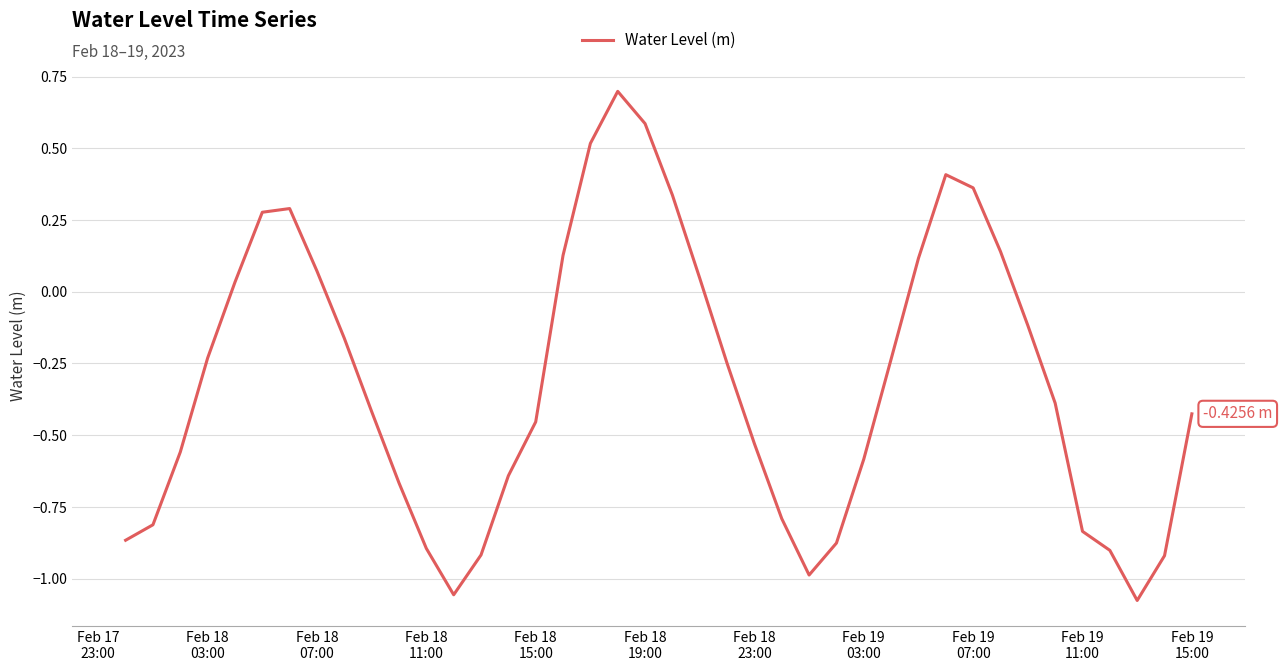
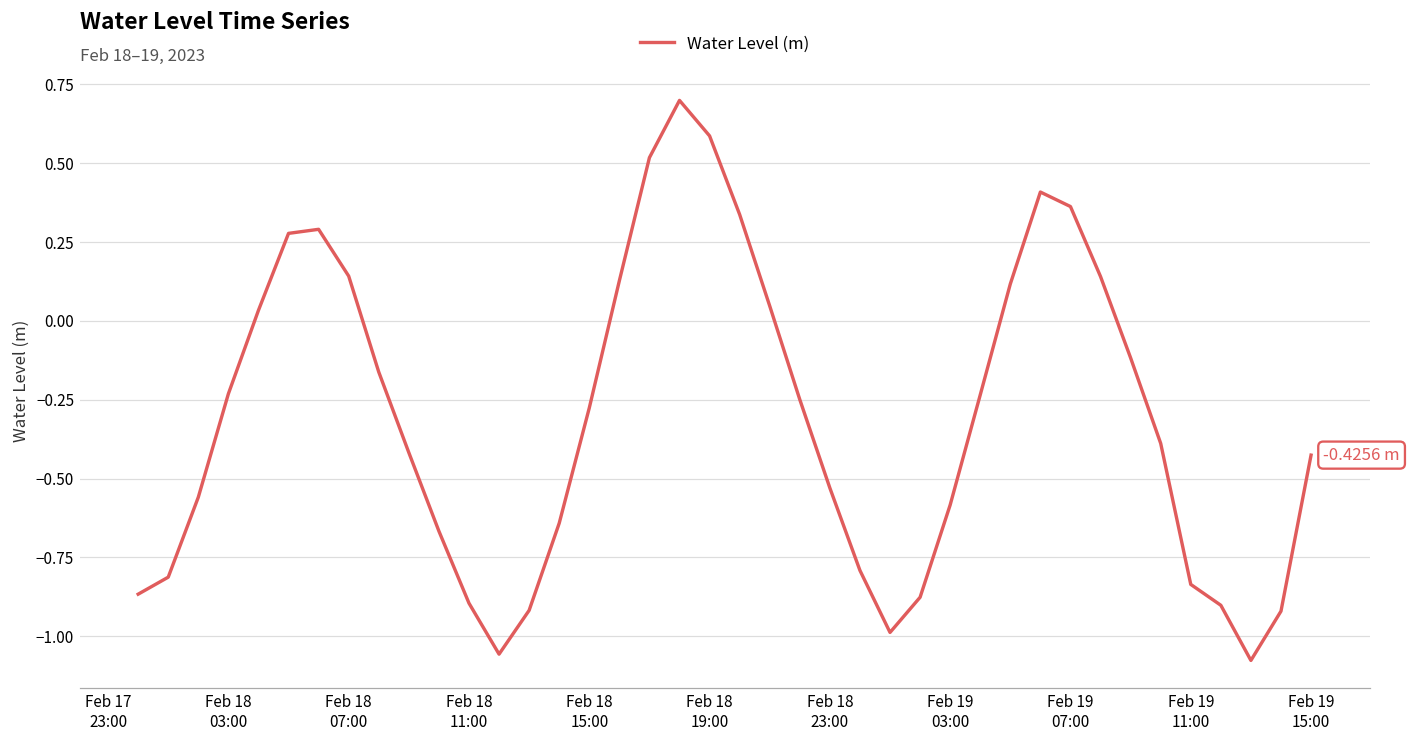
Feb 18 07:00: 0.07 -> 0.14
Feb 18 15:00: -0.45 -> -0.28
